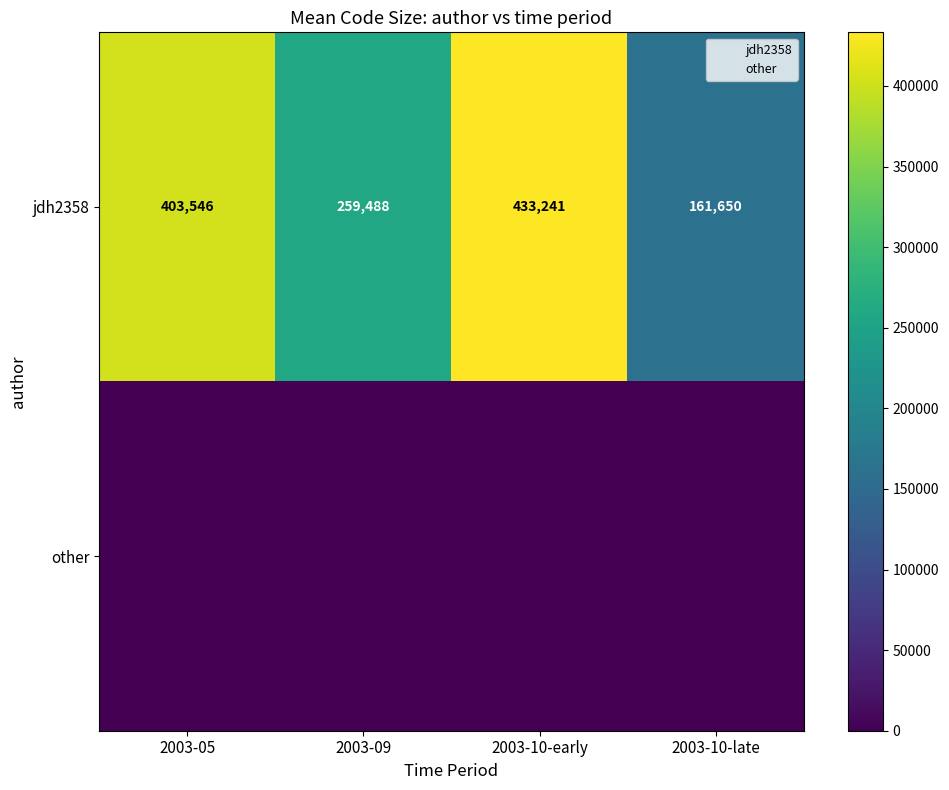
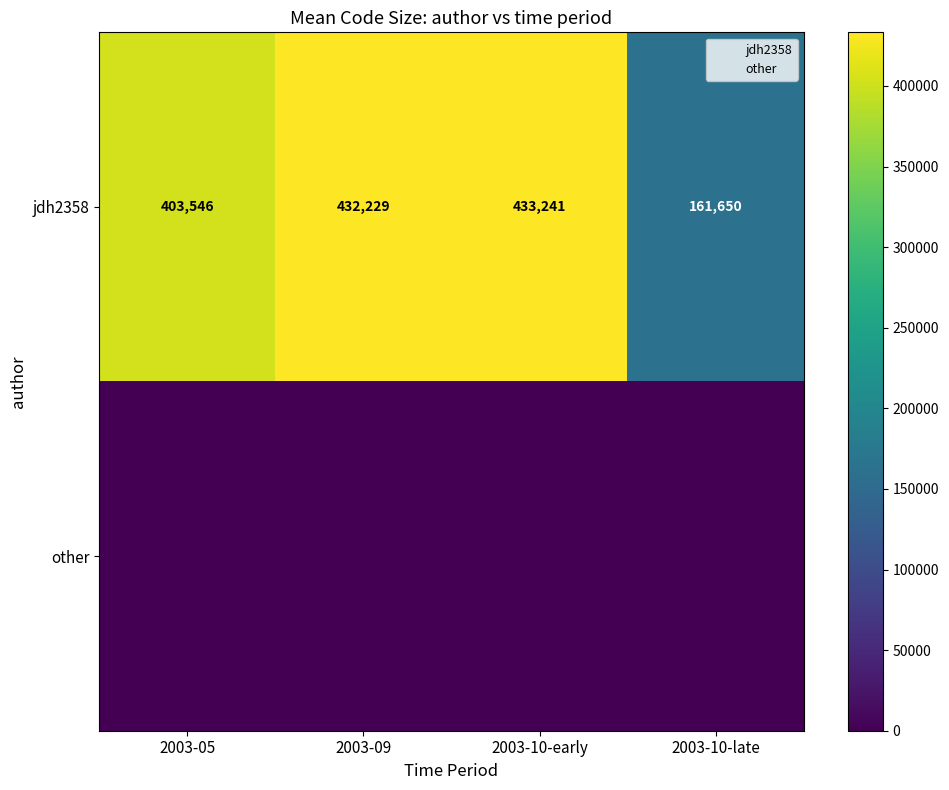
jdh2358, 2003-09: 259,488 -> 432,229
